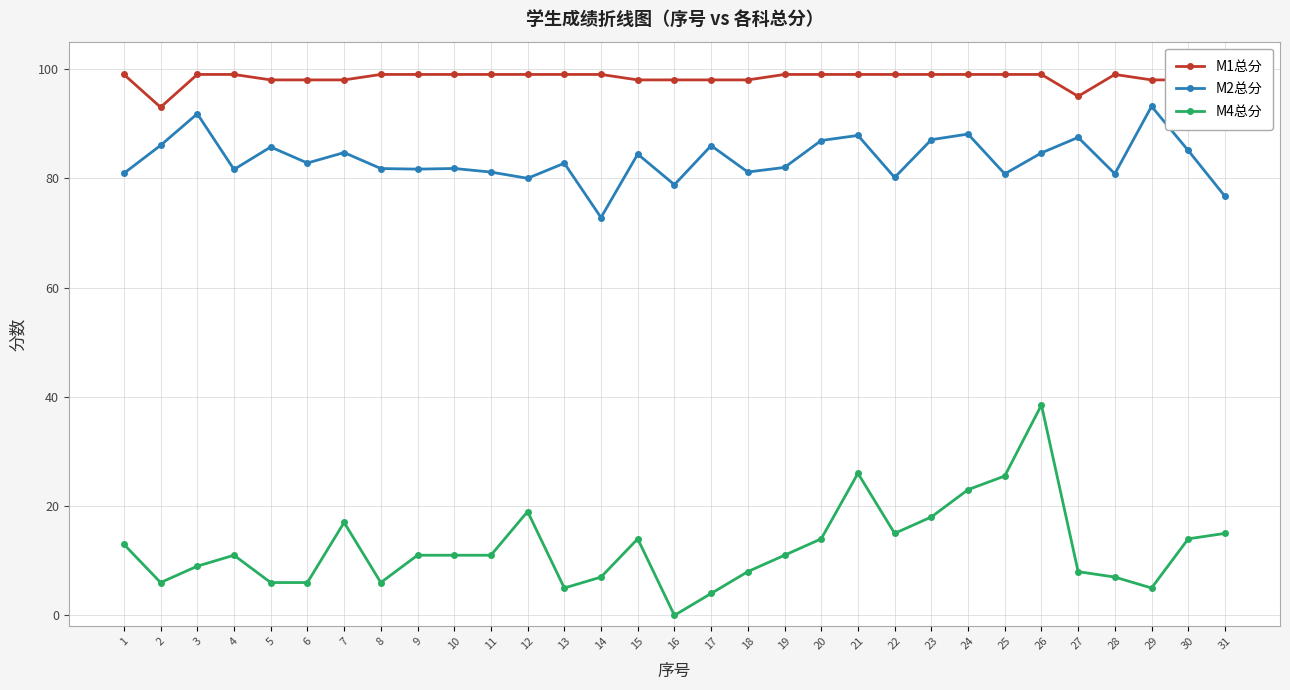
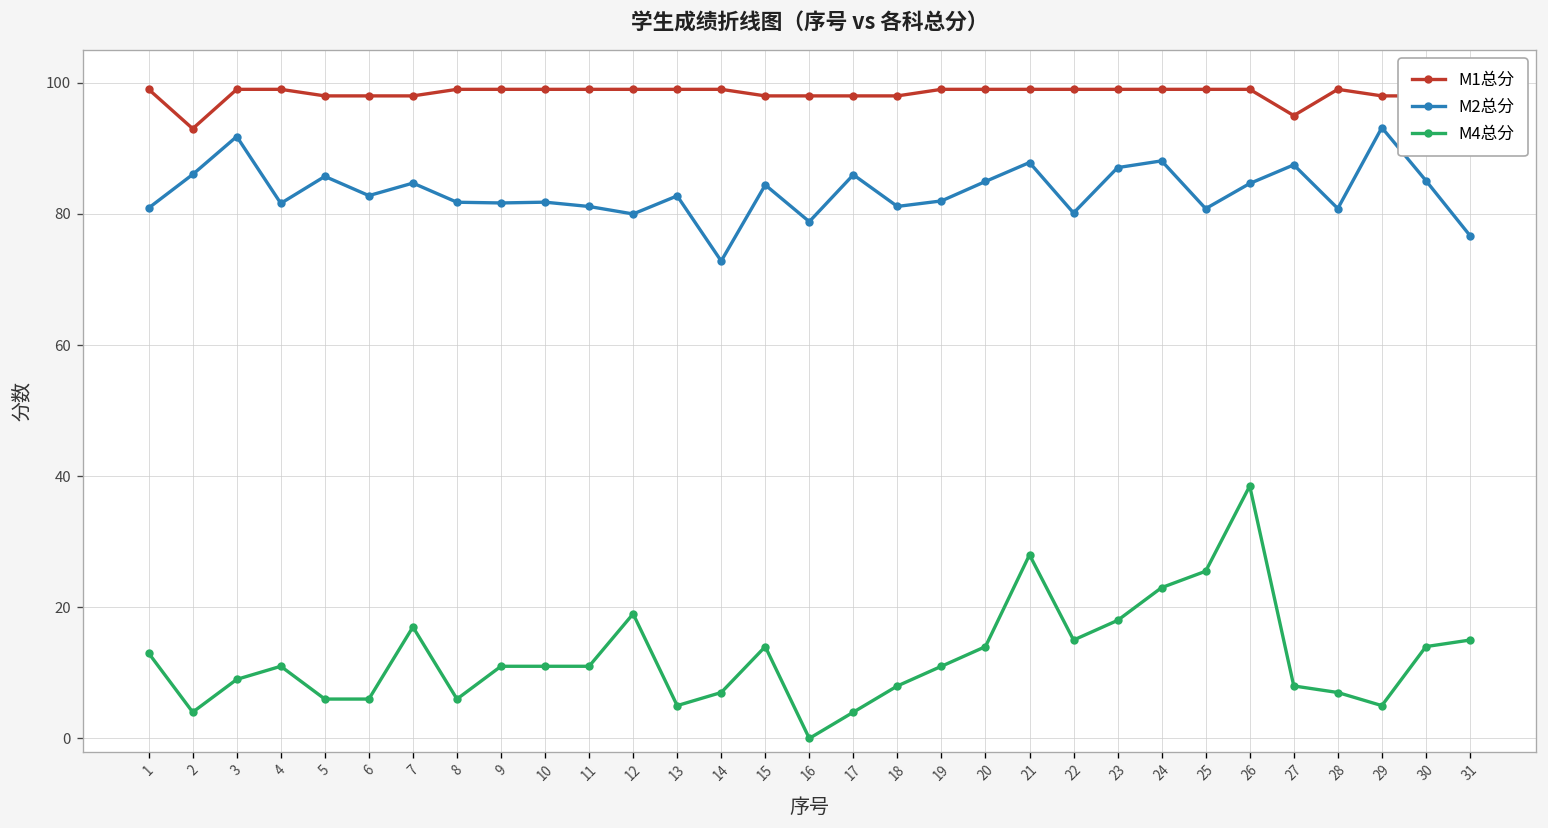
M4总分, 2: 6 -> 4
M2总分, 20: 87 -> 85
M4总分, 21: 26 -> 28
